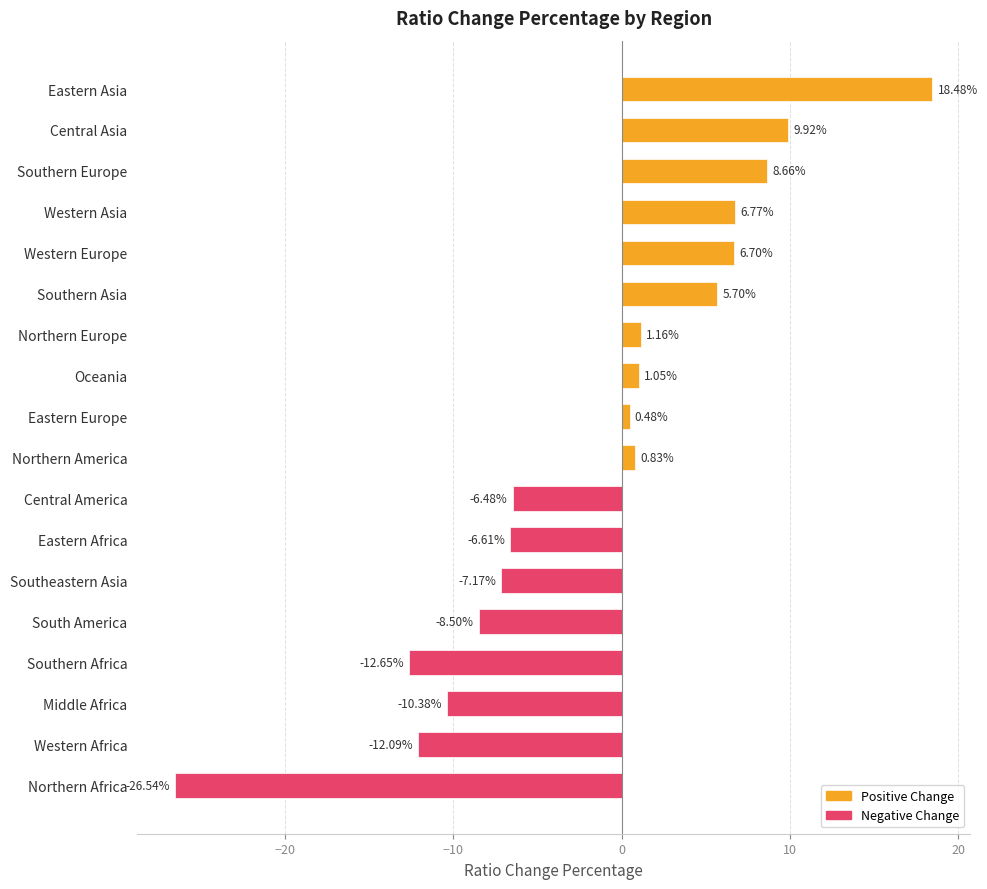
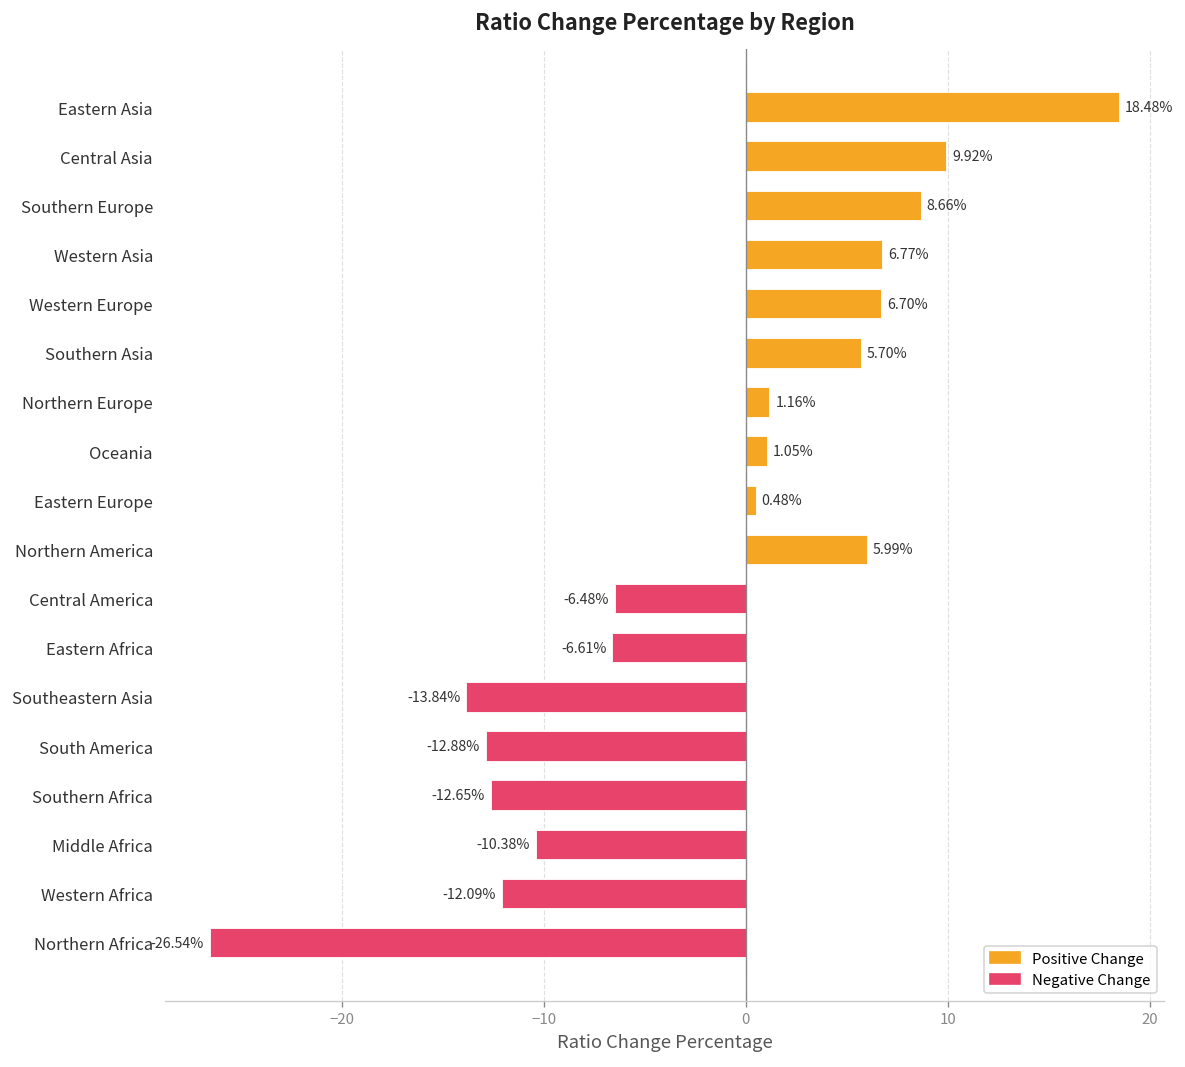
Northern America: 0.83% -> 5.99%
Southeastern Asia: -7.17% -> -13.84%
South America: -8.50% -> -12.88%
